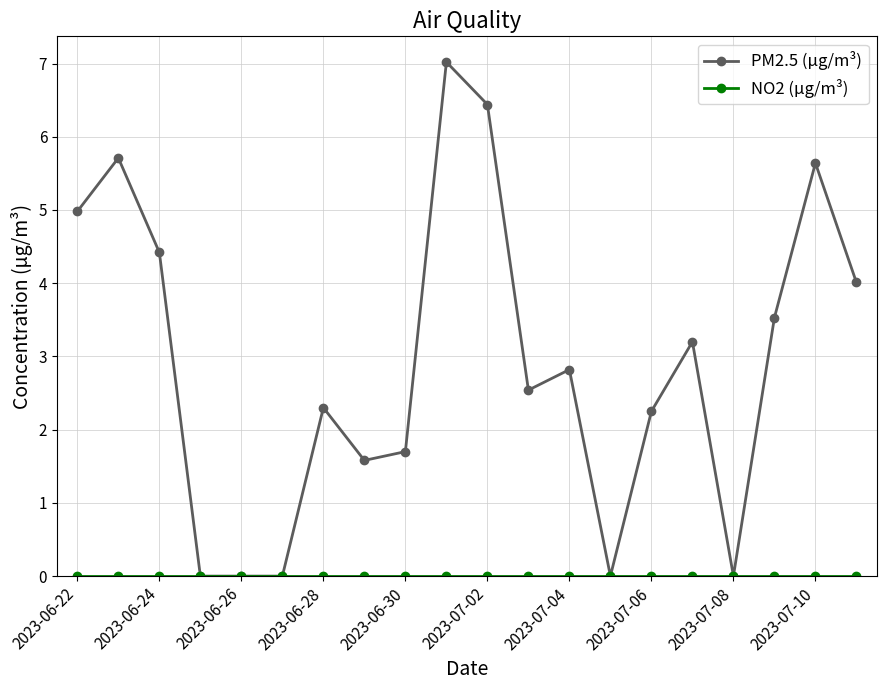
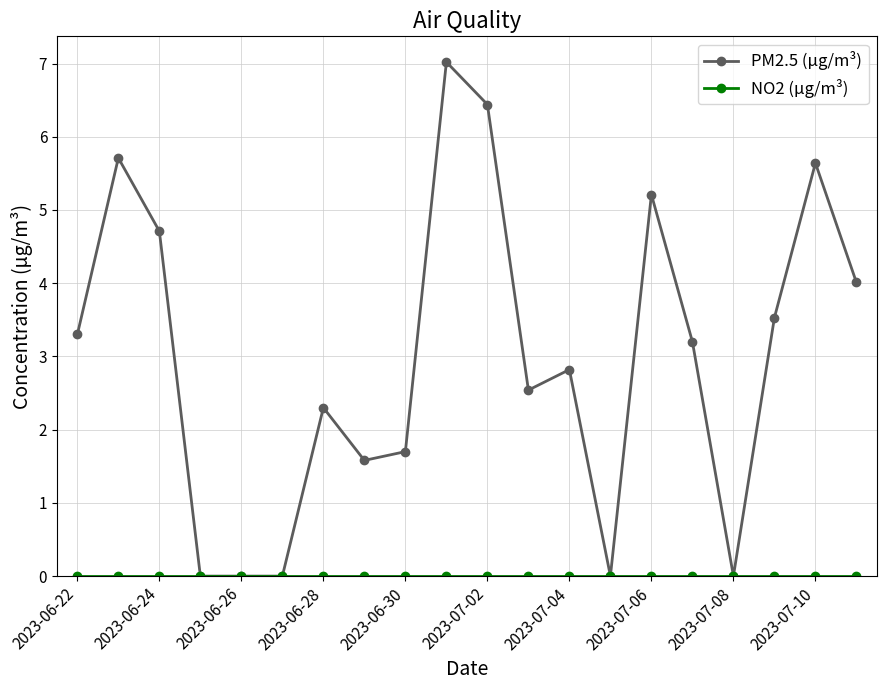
PM2.5 (μg/m³), 2023-06-22: 5.0 -> 3.3
PM2.5 (μg/m³), 2023-06-24: 4.4 -> 4.7
PM2.5 (μg/m³), 2023-07-06: 2.3 -> 5.2
